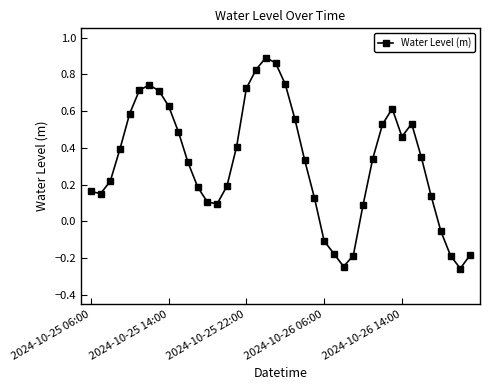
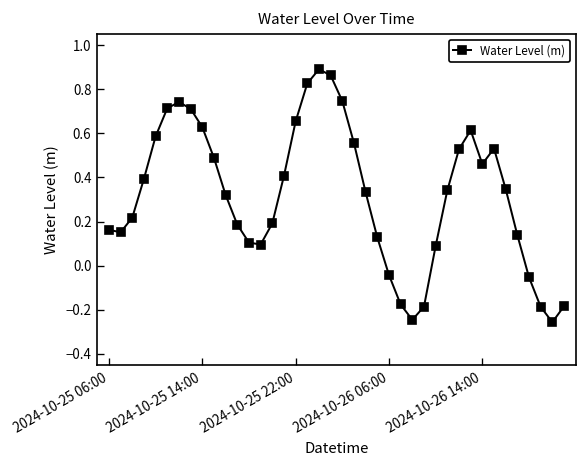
2024-10-25 22:00: 0.72 -> 0.65
2024-10-26 06:00: -0.11 -> -0.04
